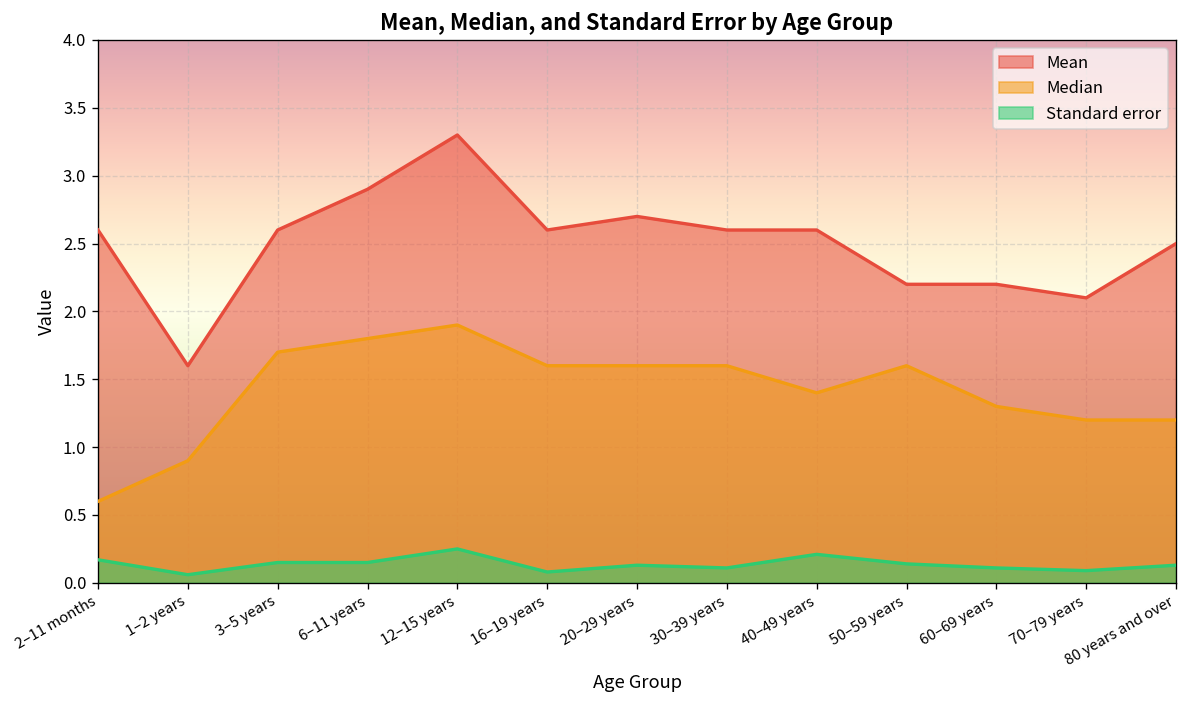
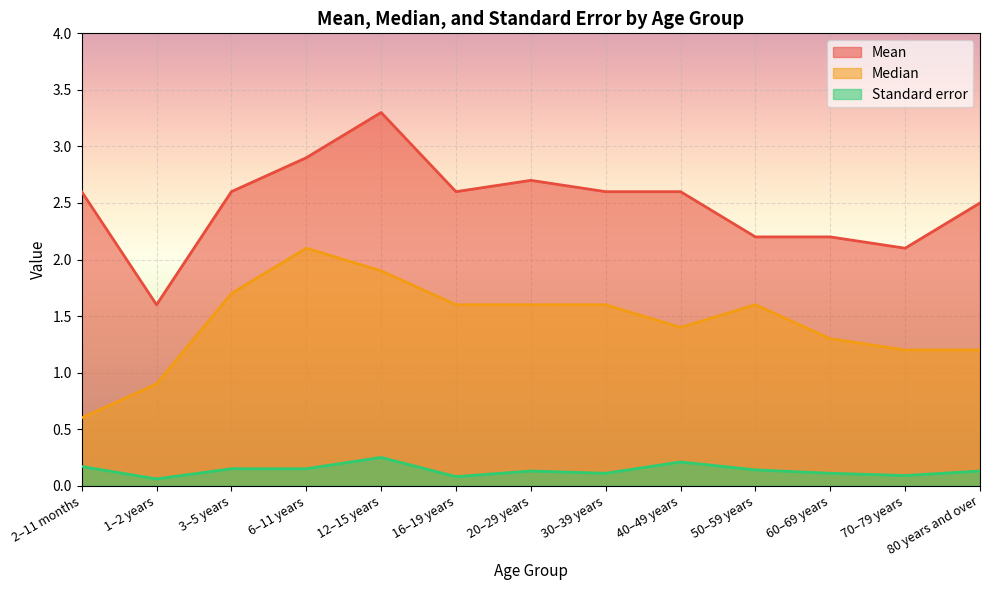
Median, 6–11 years: 1.8 -> 2.1
